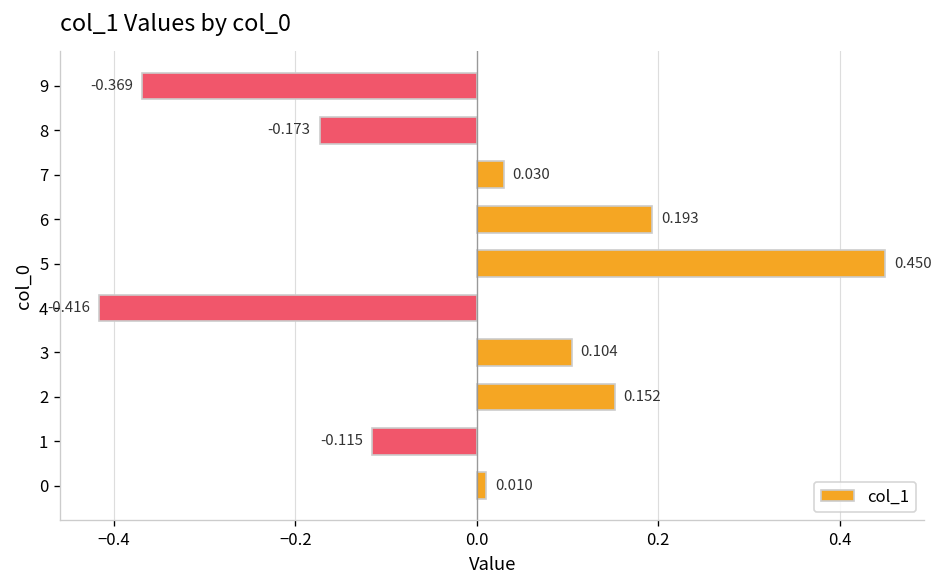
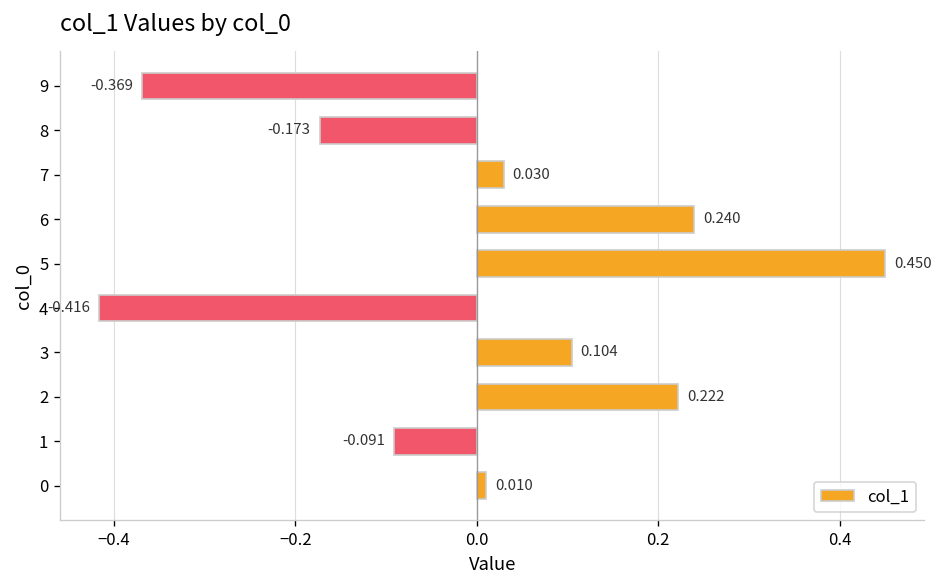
6: 0.193 -> 0.240
2: 0.152 -> 0.222
1: -0.115 -> -0.091
